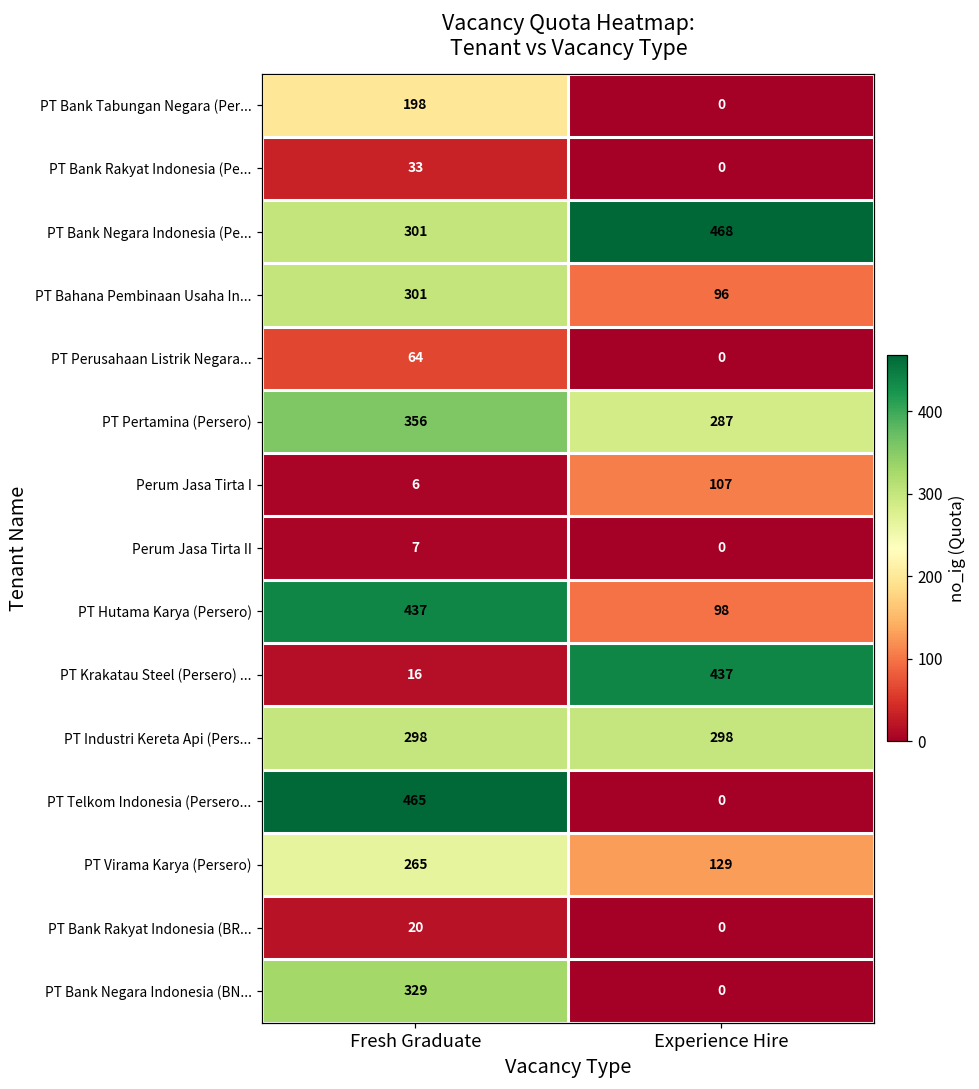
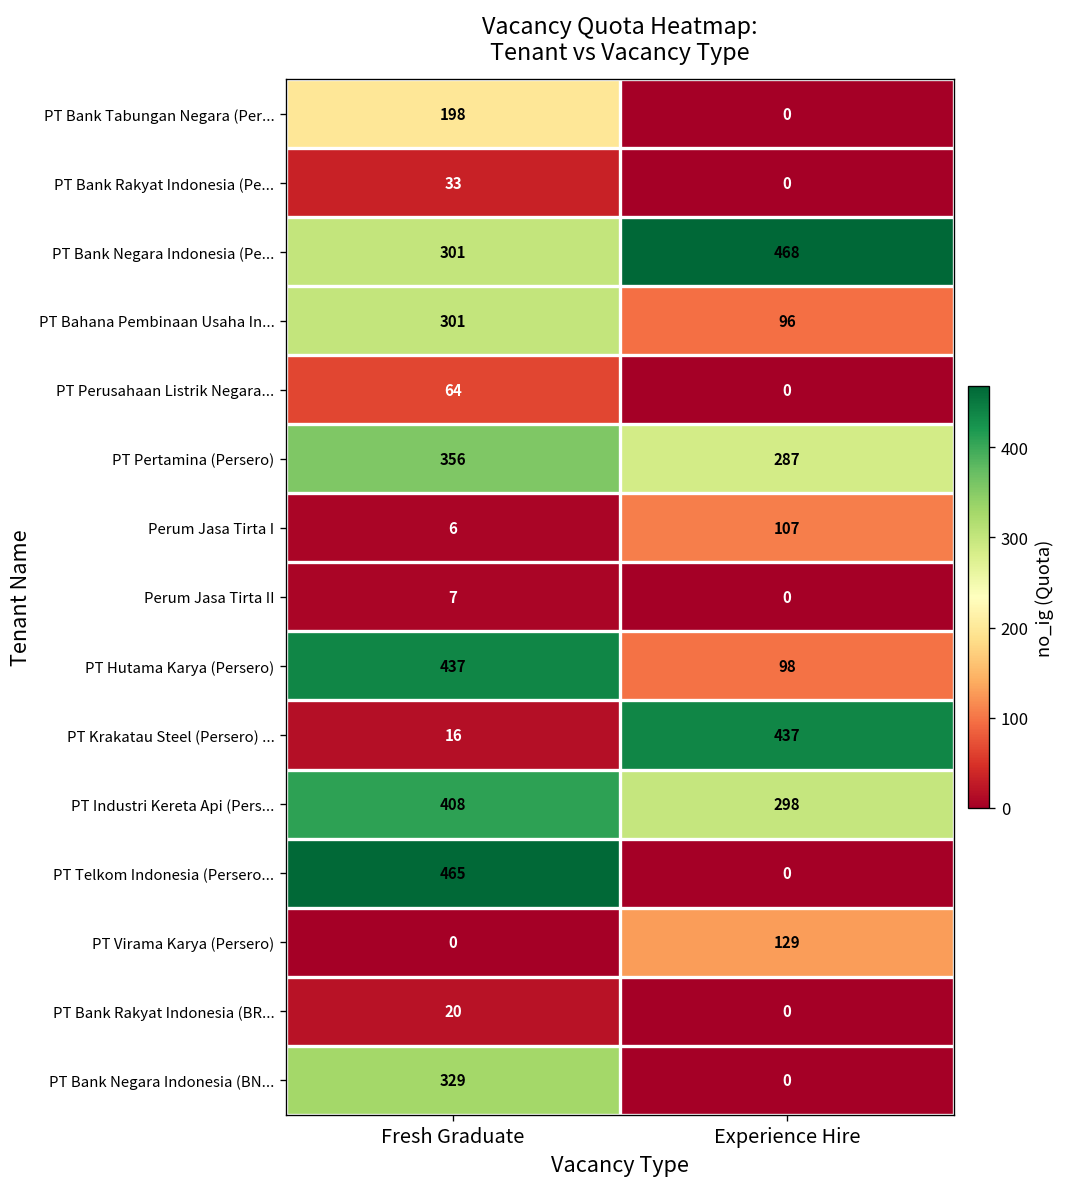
PT Industri Kereta Api (Pers..., Fresh Graduate: 298 -> 408
PT Virama Karya (Persero), Fresh Graduate: 265 -> 0
